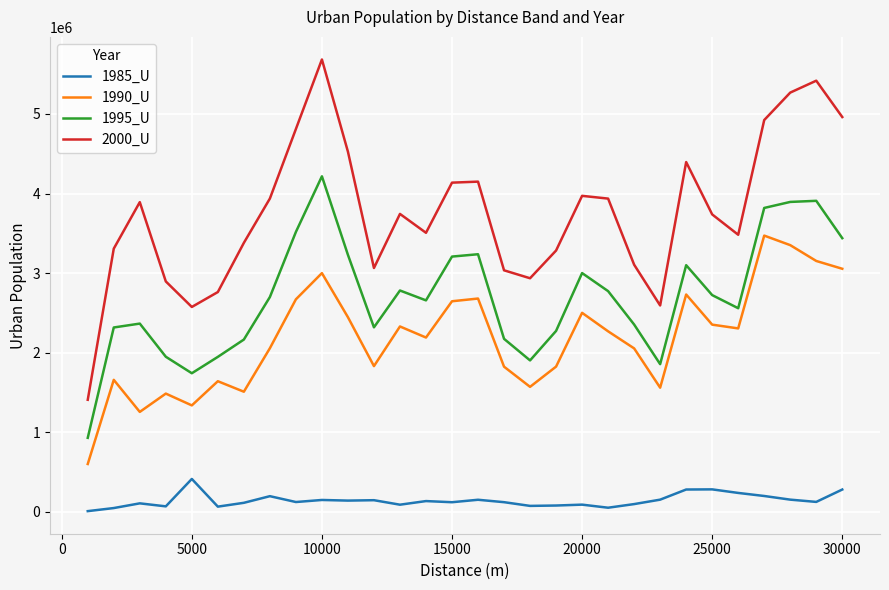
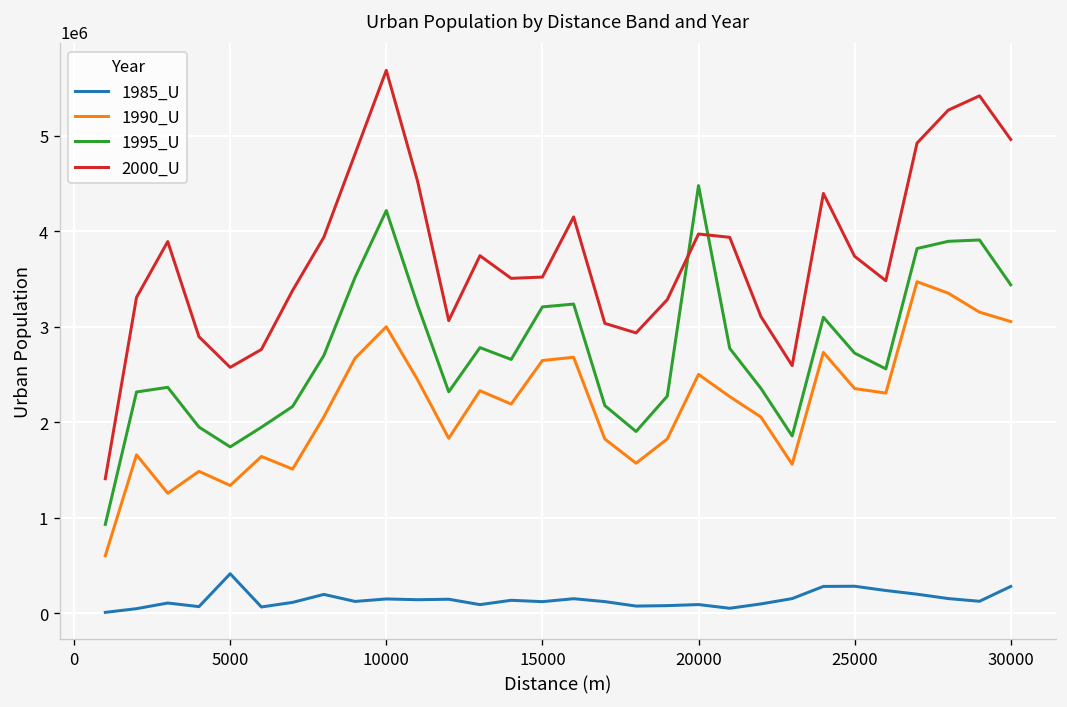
2000_U, 15000: 4100000 -> 3500000
1995_U, 20000: 3000000 -> 4500000
